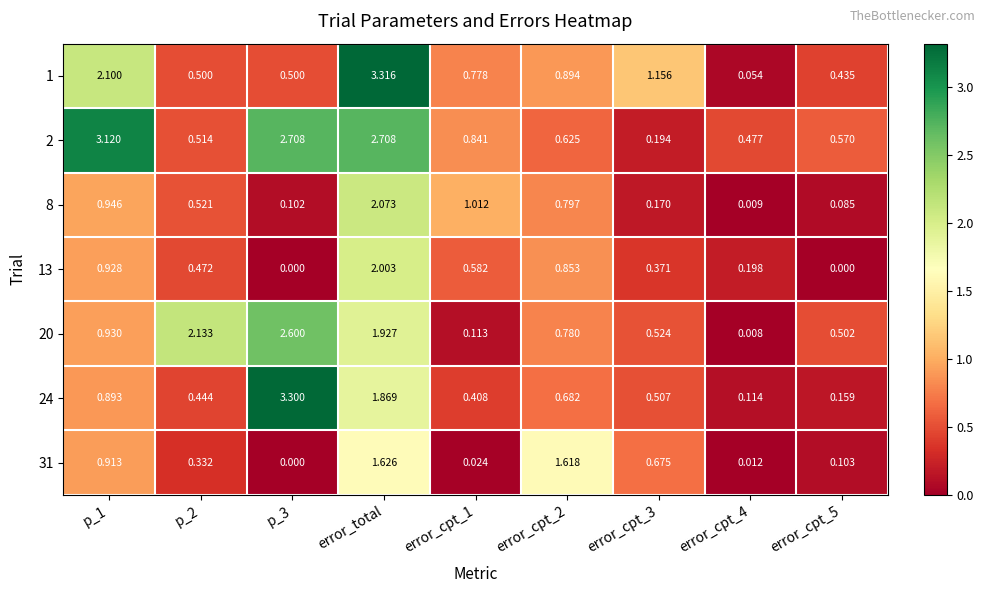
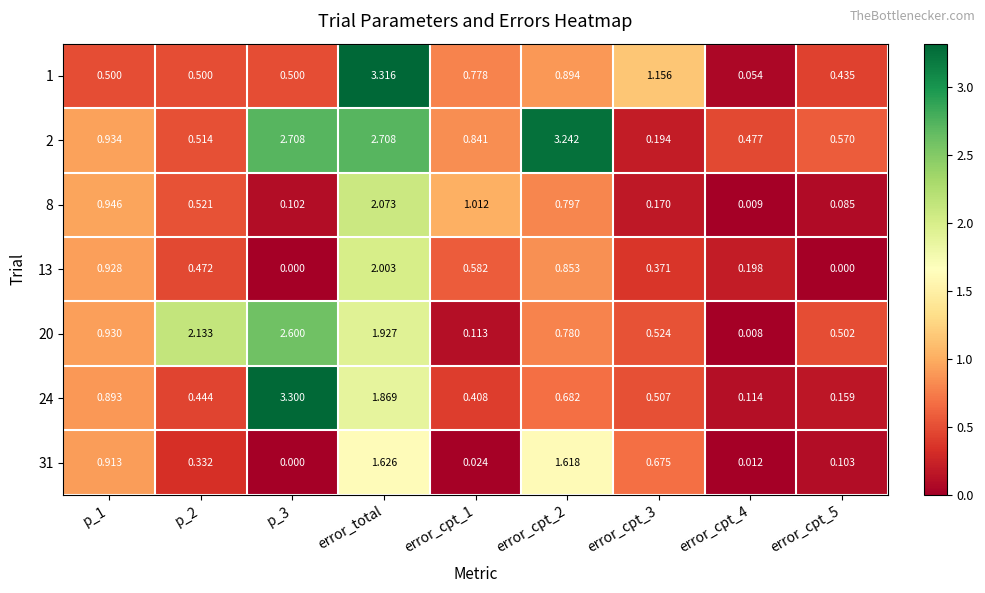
1, p_1: 2.100 -> 0.500
2, p_1: 3.120 -> 0.934
2, error_cpt_2: 0.625 -> 3.242
